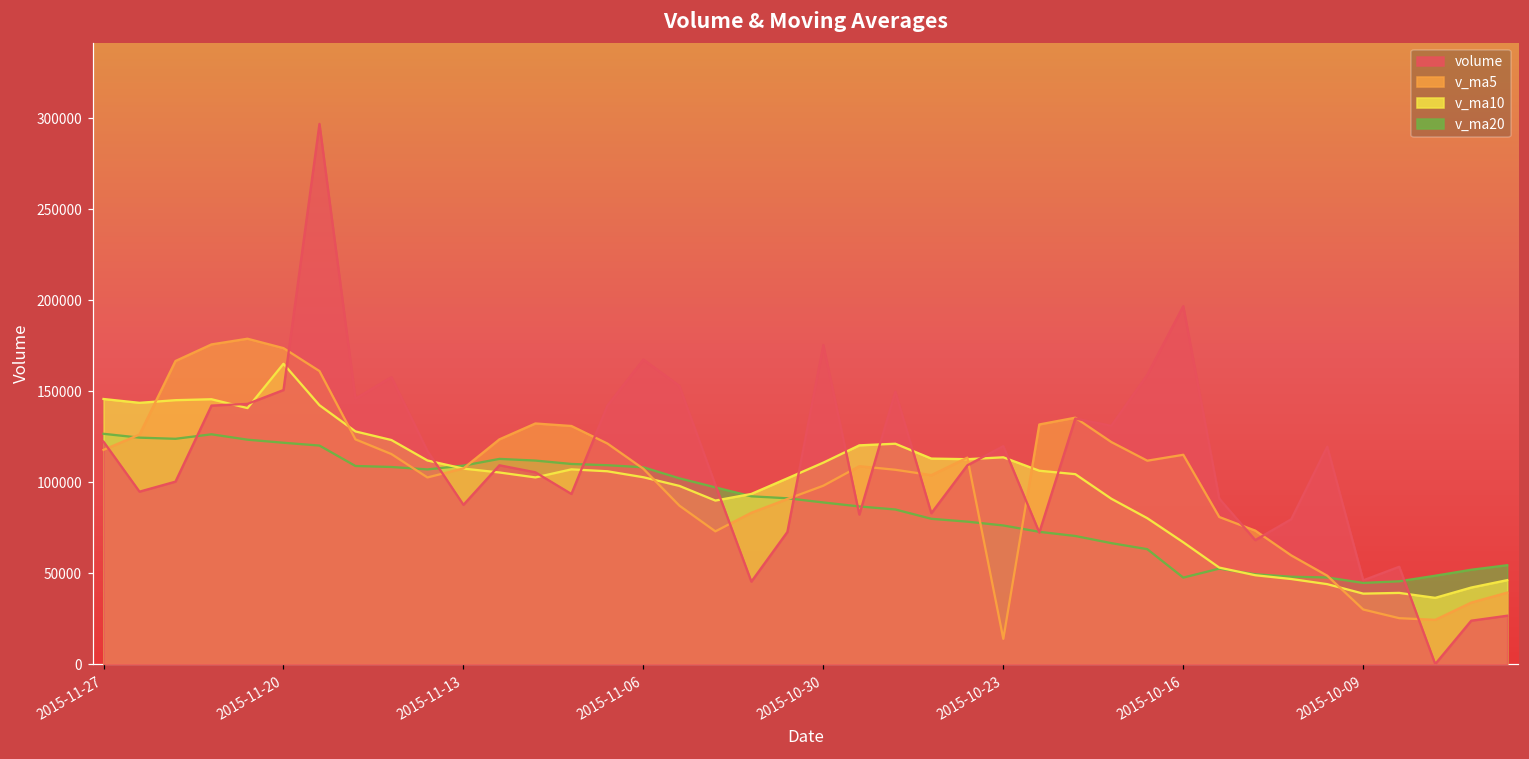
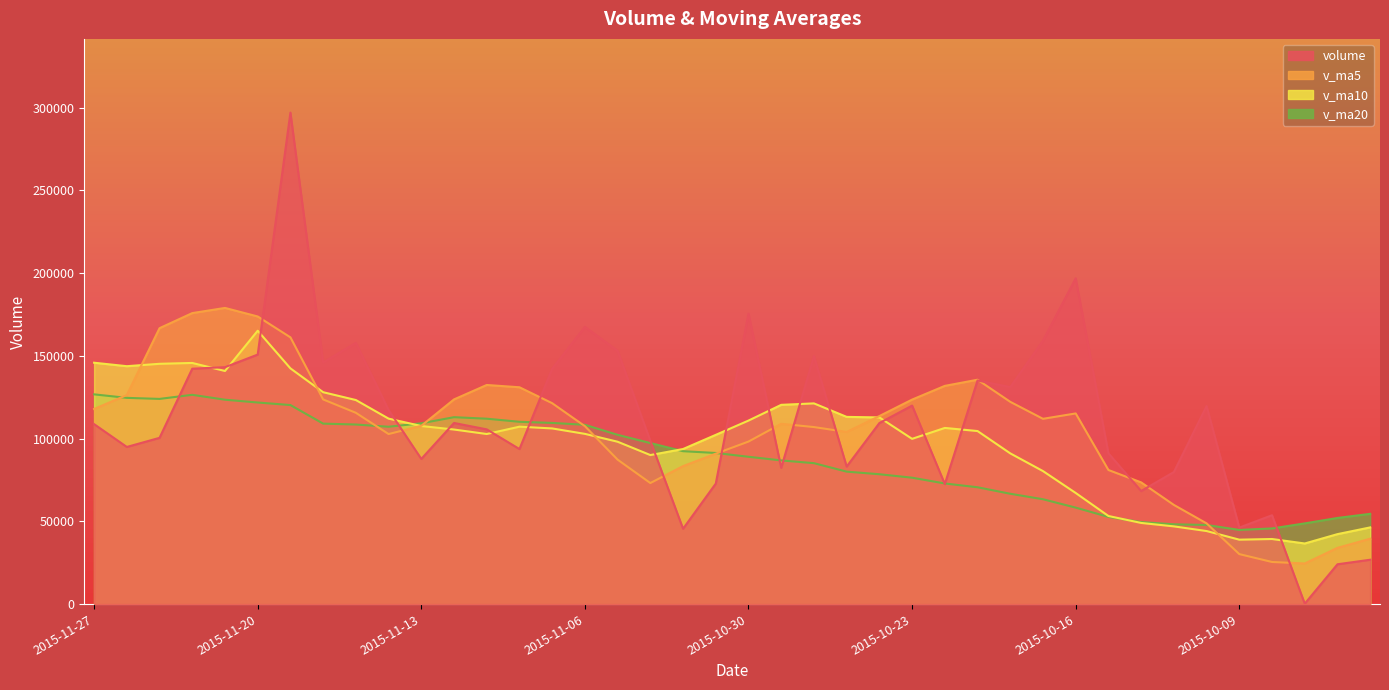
volume, 2015-11-27: 122000 -> 109000
v_ma10, 2015-10-23: 114000 -> 100000
v_ma5, 2015-10-23: 14000 -> 124000
v_ma20, 2015-10-16: 48000 -> 58000
